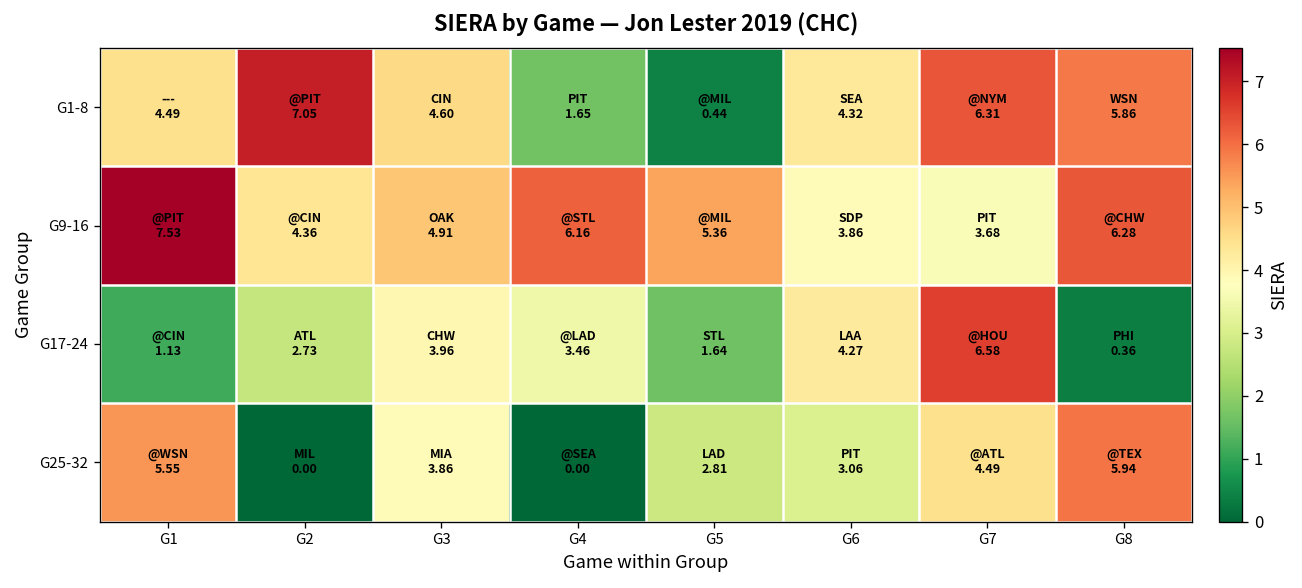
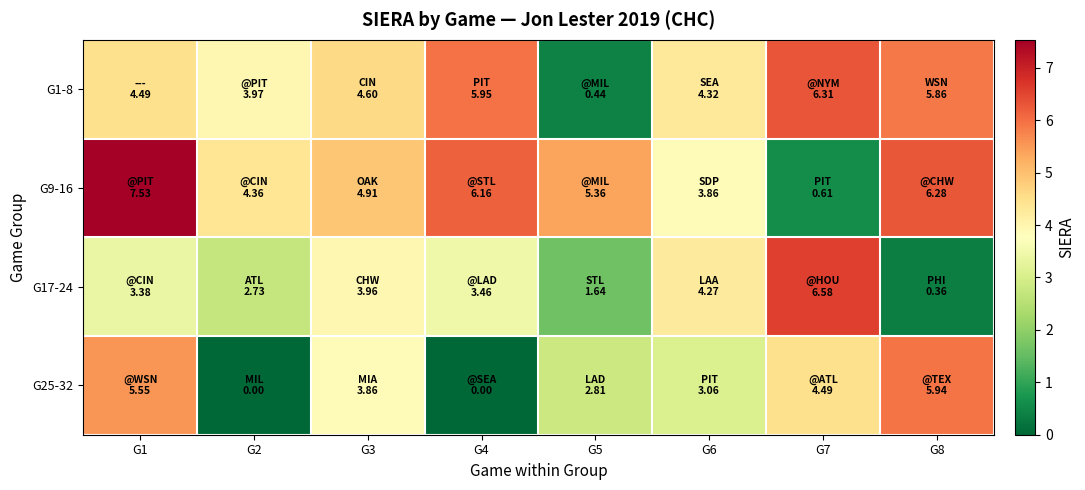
G1-8, G2: 7.05 -> 3.97
G1-8, G4: 1.65 -> 5.95
G9-16, G7: 3.68 -> 0.61
G17-24, G1: 1.13 -> 3.38
